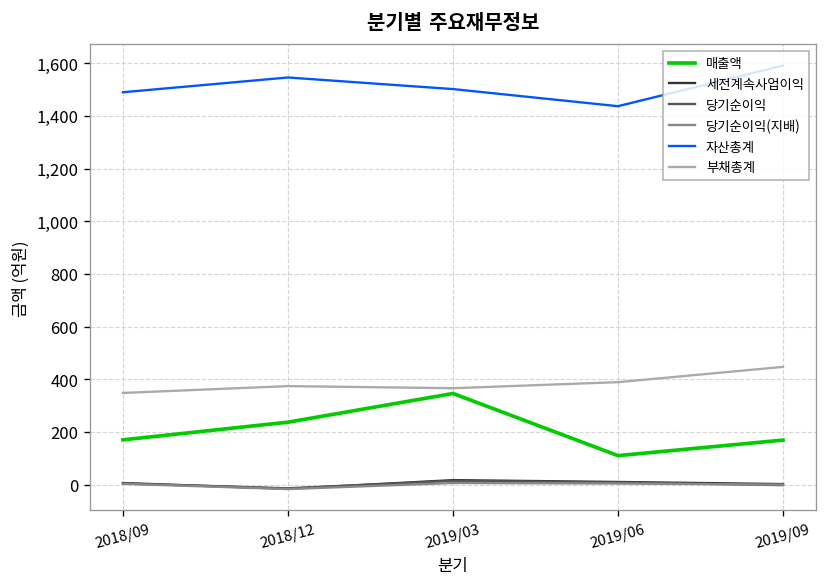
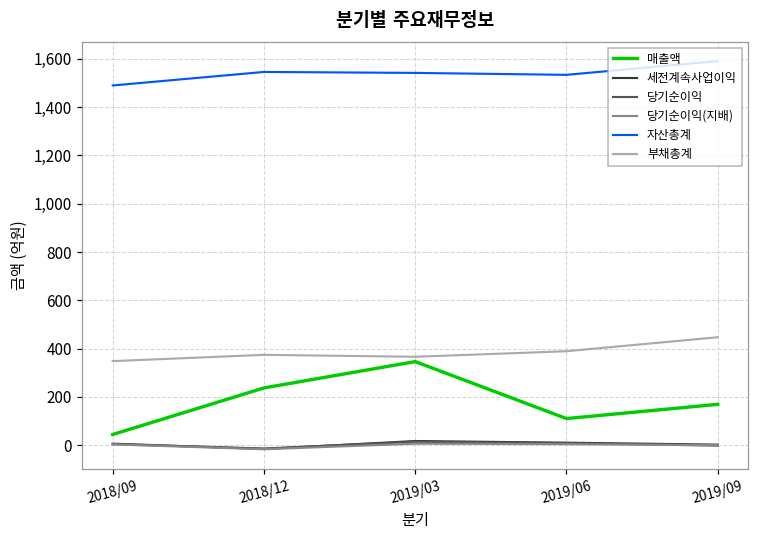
매출액, 2018/09: 170 -> 40
자산총계, 2019/03: 1,500 -> 1,540
자산총계, 2019/06: 1,440 -> 1,530
